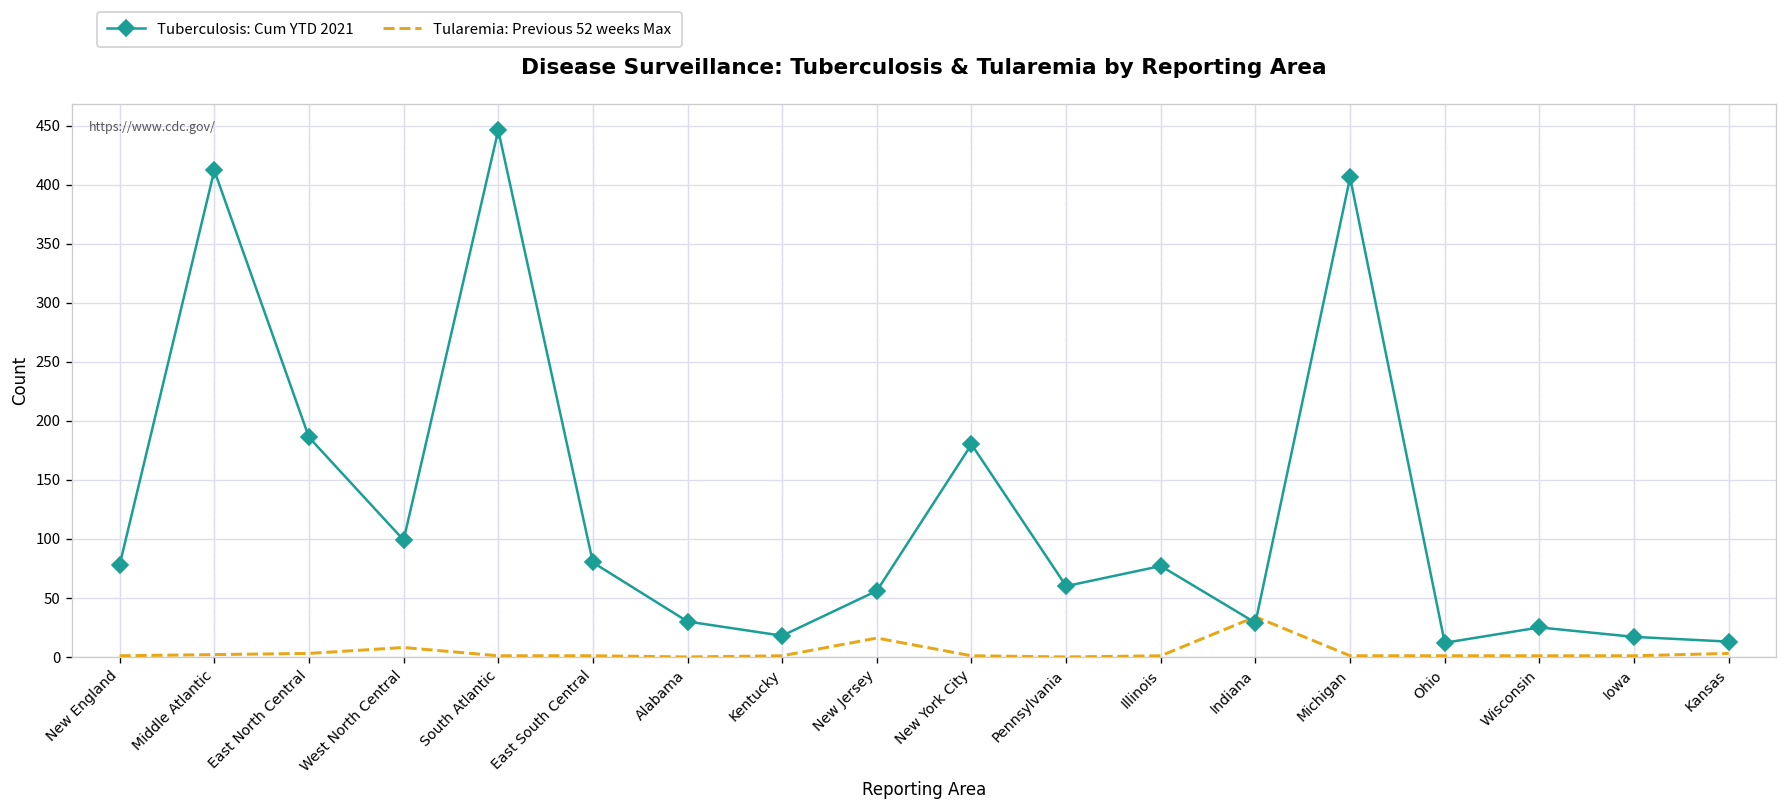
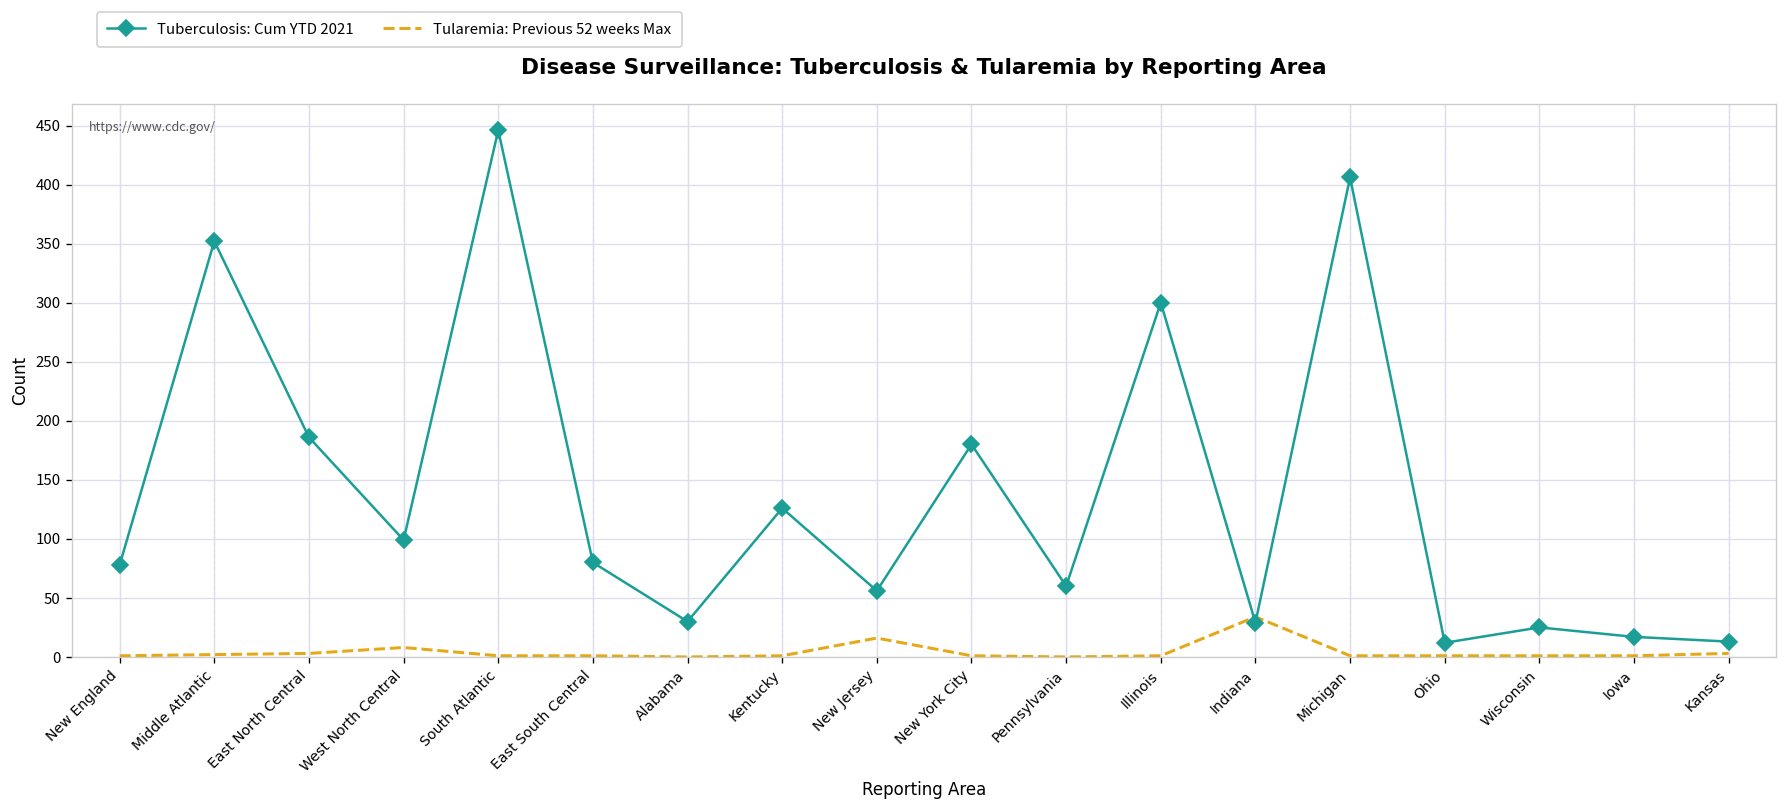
Tuberculosis: Cum YTD 2021, Middle Atlantic: 410 -> 350
Tuberculosis: Cum YTD 2021, Kentucky: 20 -> 130
Tuberculosis: Cum YTD 2021, Illinois: 80 -> 300
